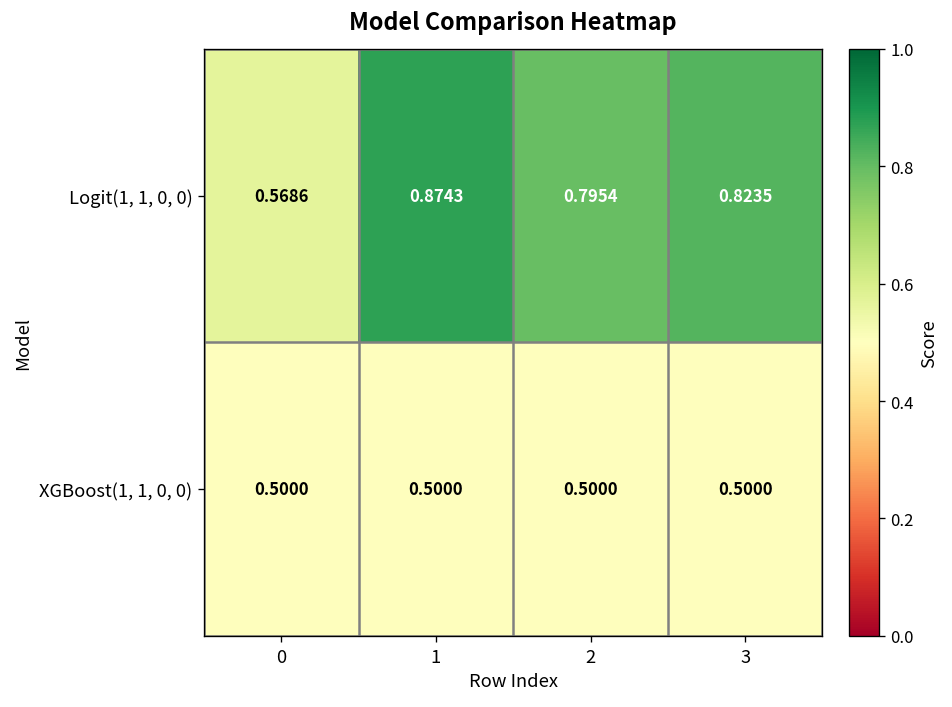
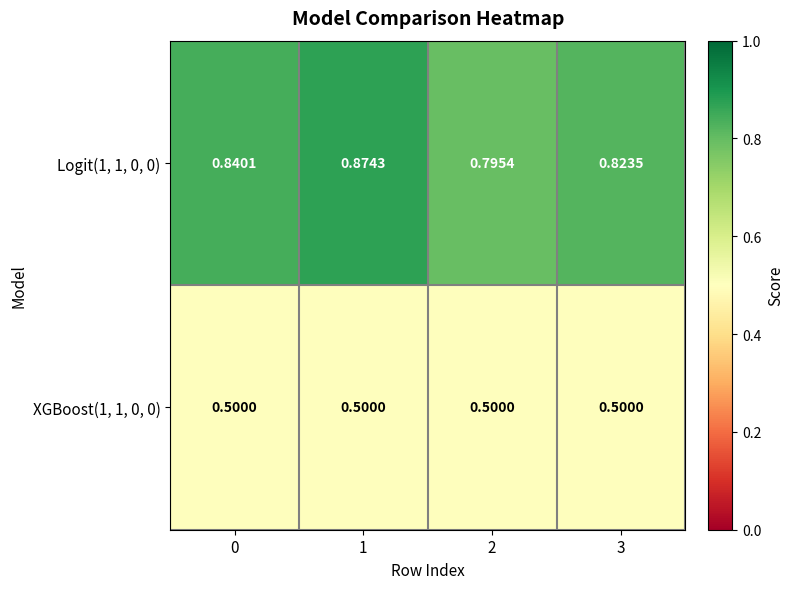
Logit(1, 1, 0, 0), 0: 0.5686 -> 0.8401
